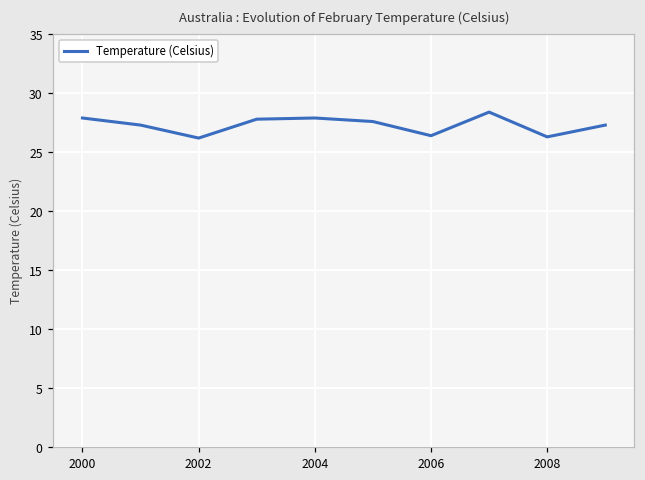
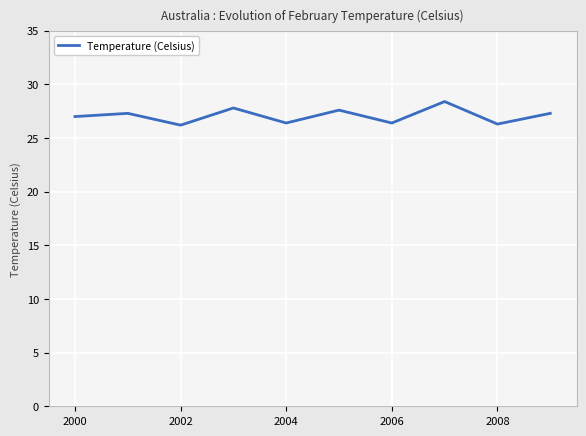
2000: 27.9 -> 27.0
2004: 27.9 -> 26.4
